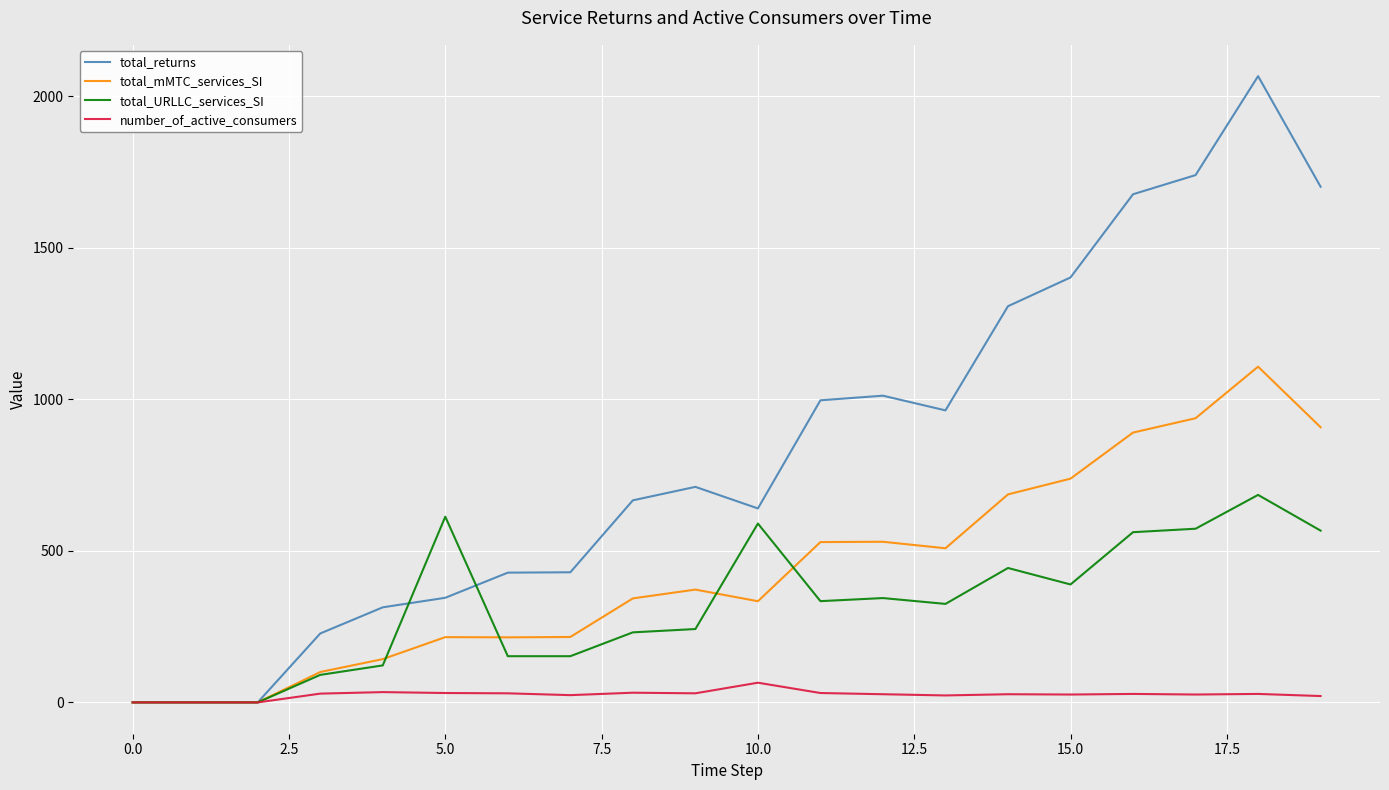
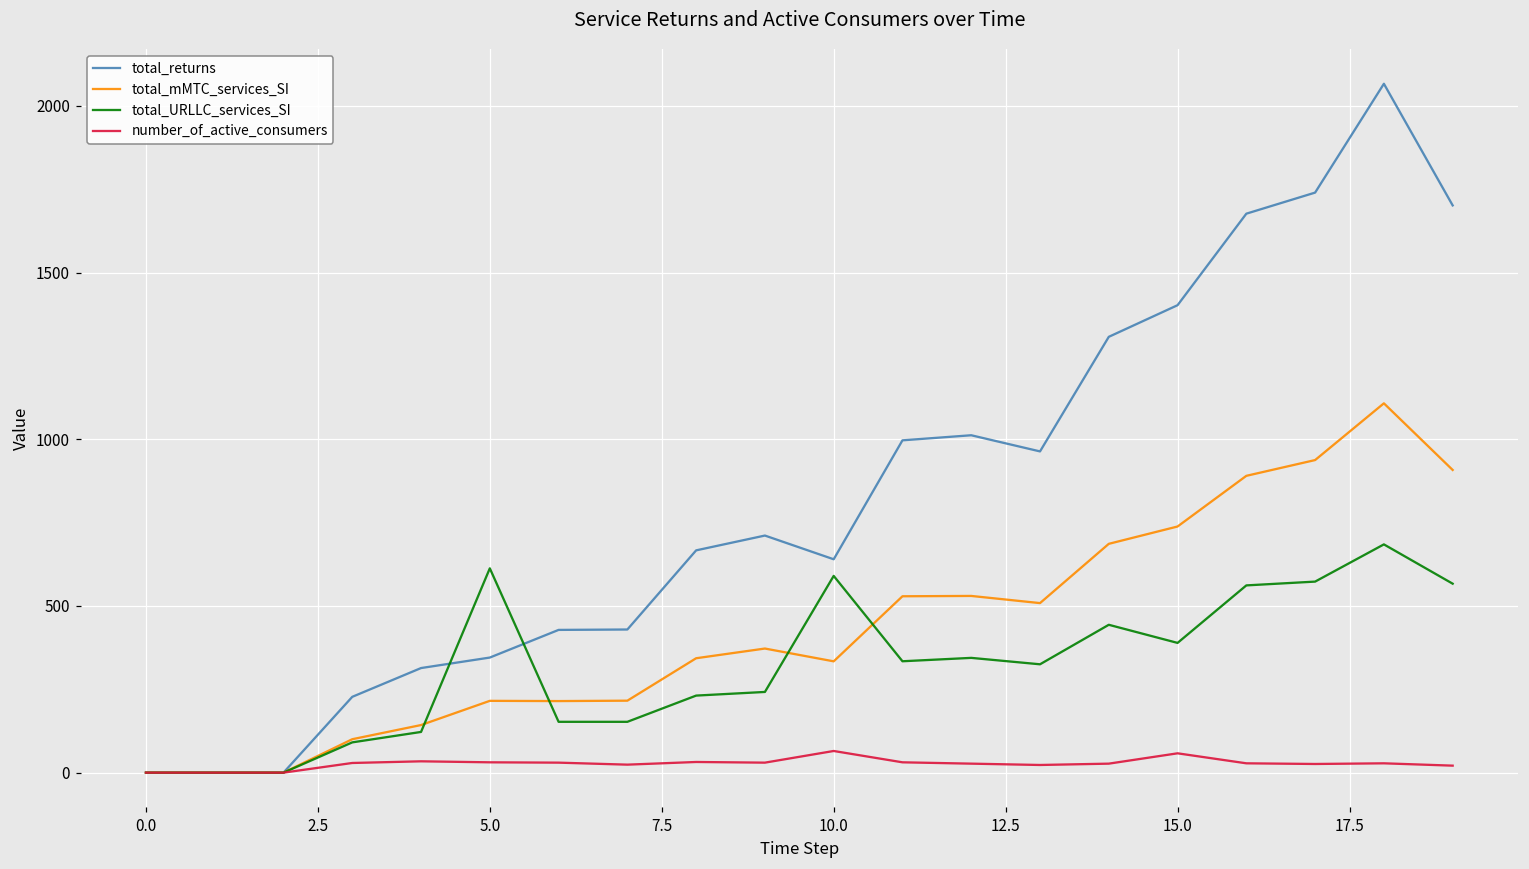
number_of_active_consumers, 15.0: 30 -> 60
